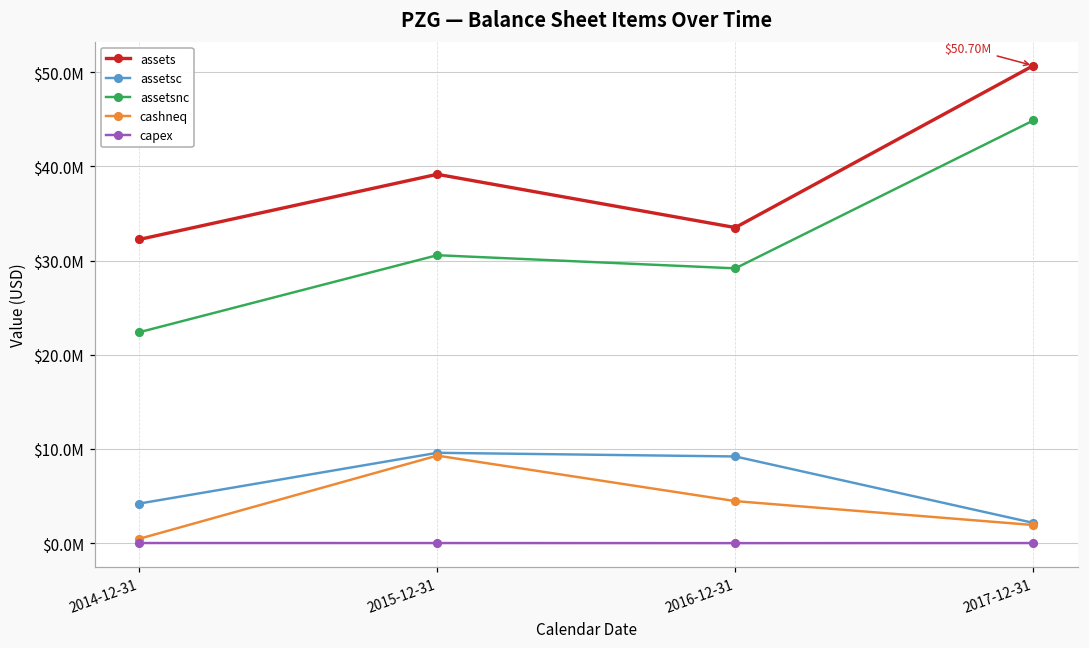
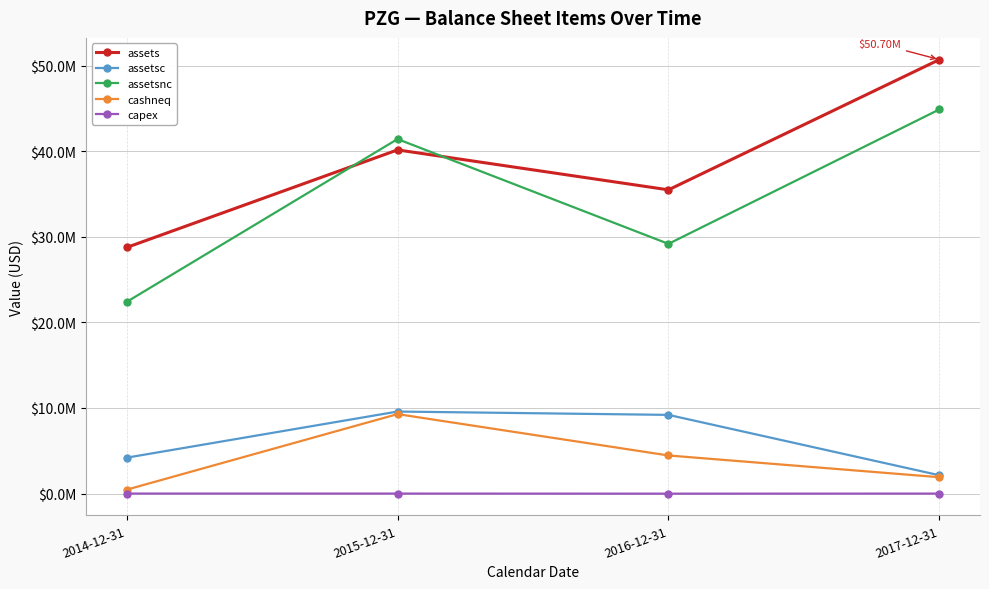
assets, 2014-12-31: $32000000 -> $29000000
assets, 2015-12-31: $39000000 -> $40000000
assetsnc, 2015-12-31: $31000000 -> $41000000
assets, 2016-12-31: $34000000 -> $35000000
